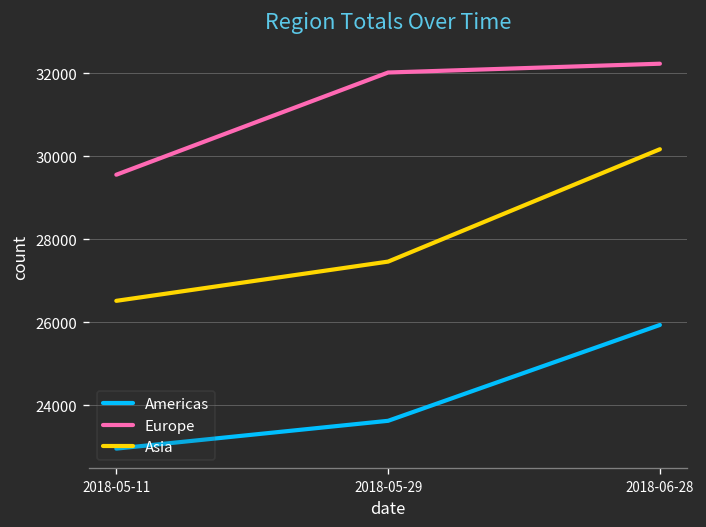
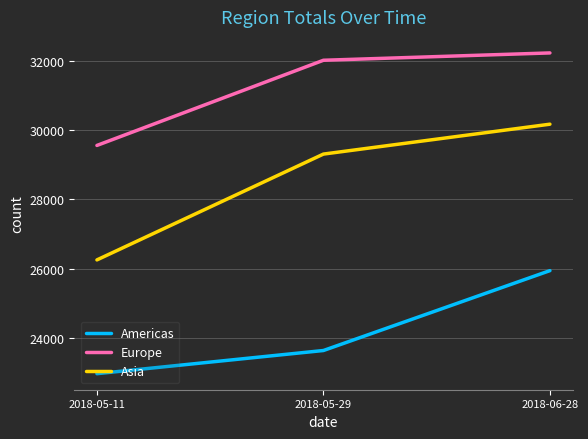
Asia, 2018-05-11: 26500 -> 26200
Asia, 2018-05-29: 27500 -> 29300
